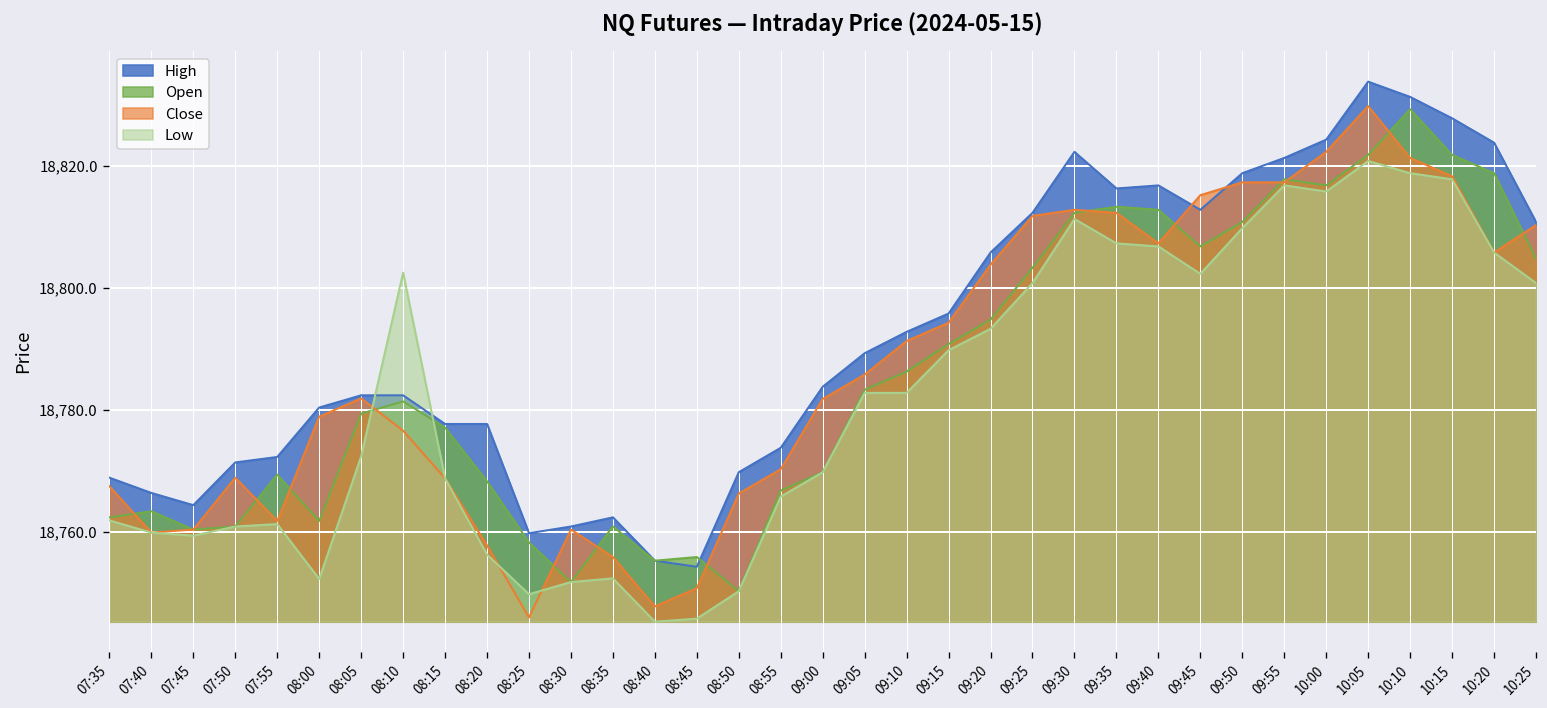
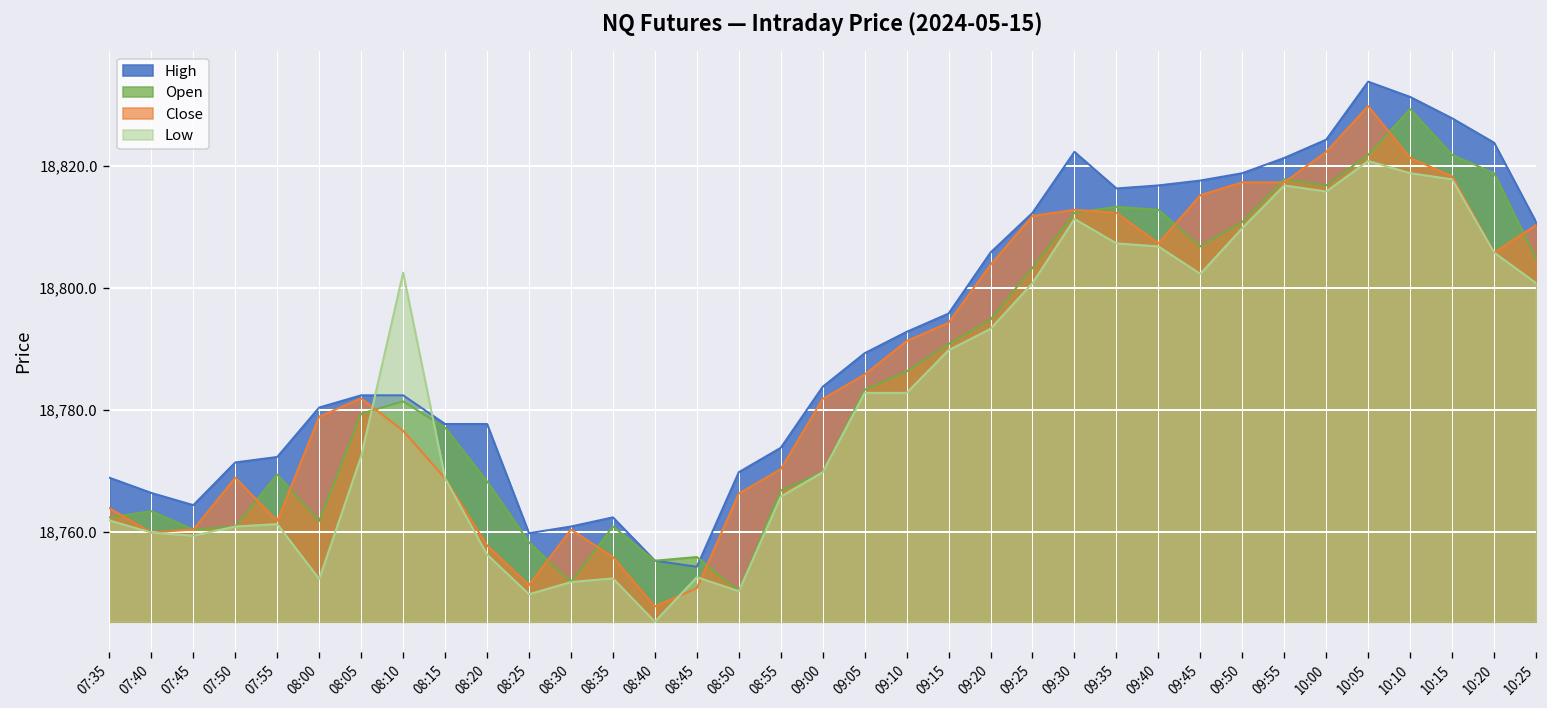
Close, 07:35: 18,768 -> 18,764
Close, 08:25: 18,746 -> 18,751
Low, 08:45: 18,746 -> 18,753
High, 09:45: 18,813 -> 18,818
